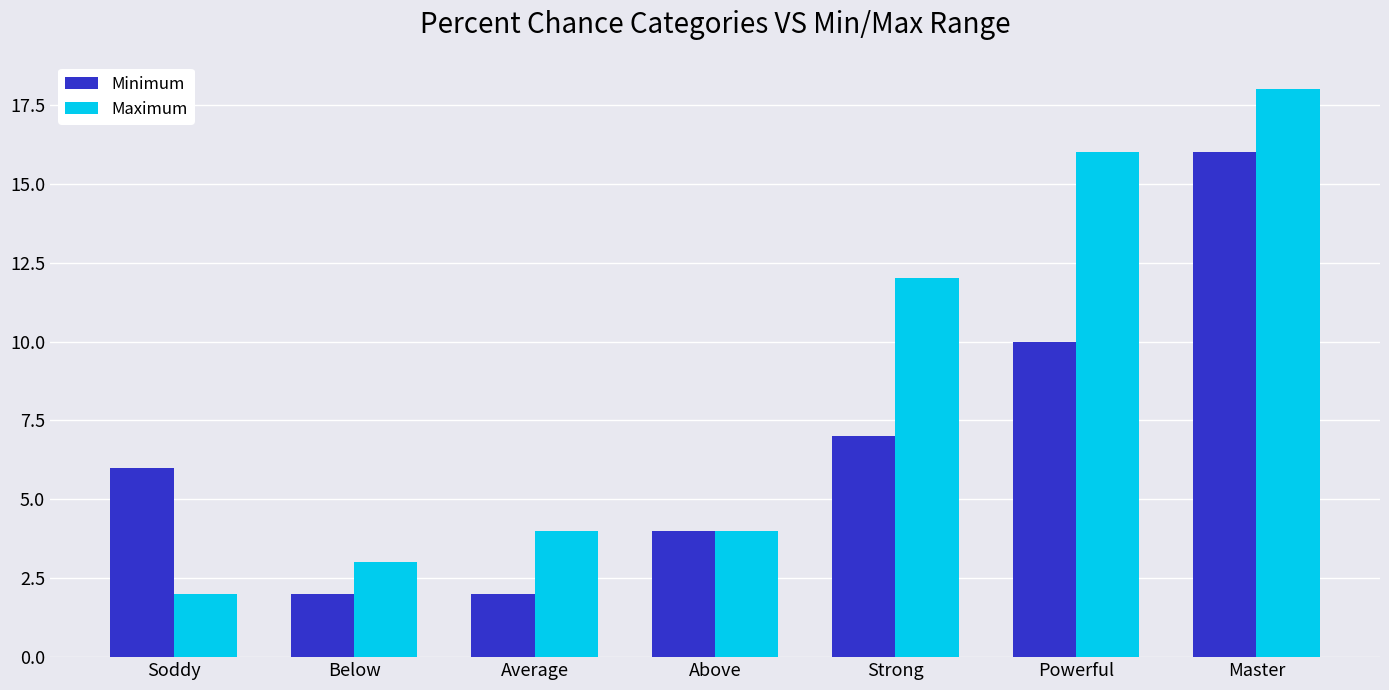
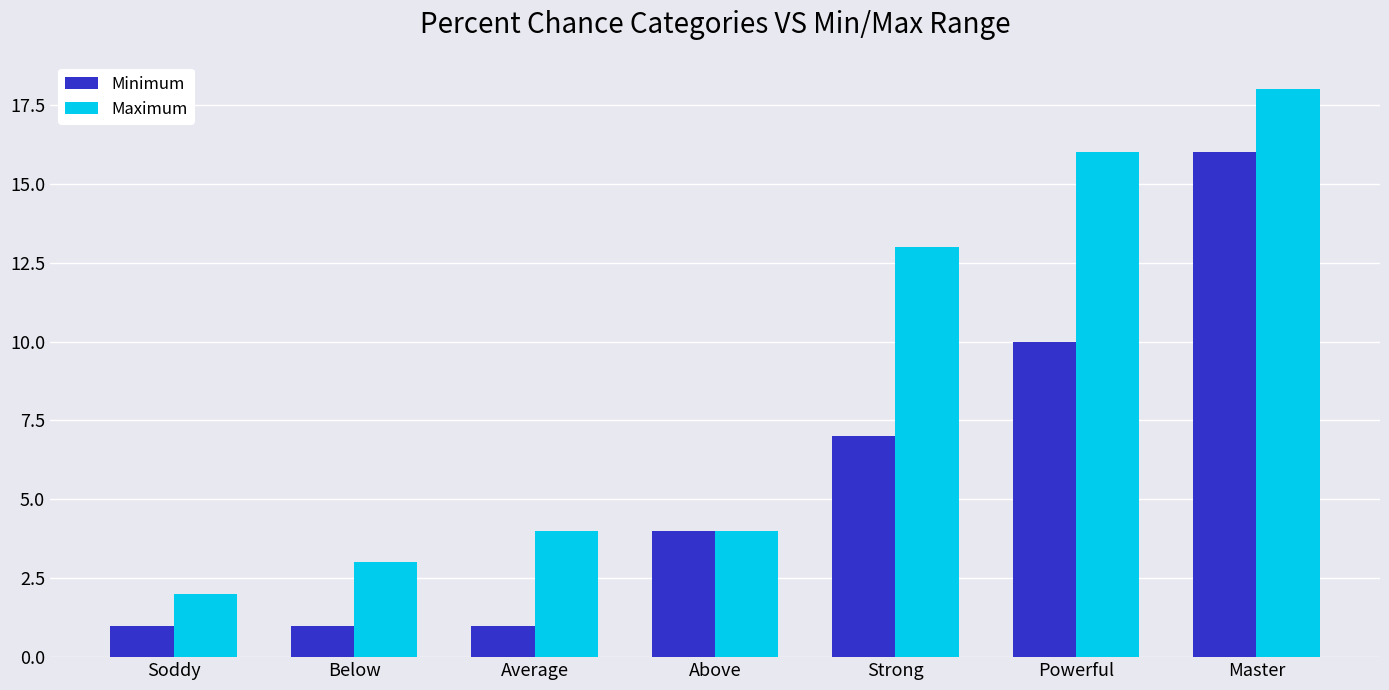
Minimum, Soddy: 6 -> 1
Minimum, Below: 2 -> 1
Minimum, Average: 2 -> 1
Maximum, Strong: 12 -> 13
